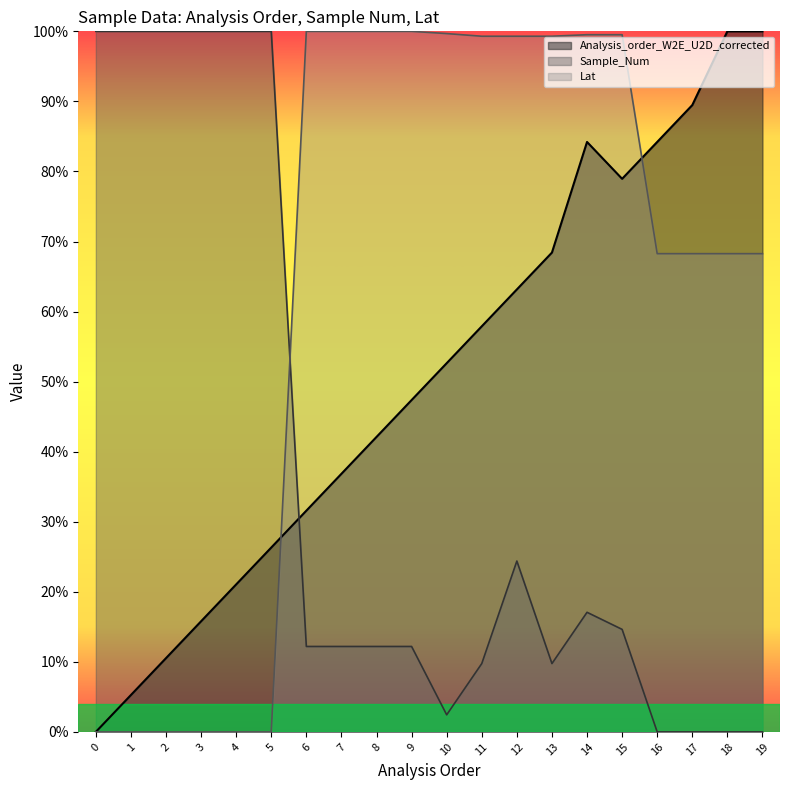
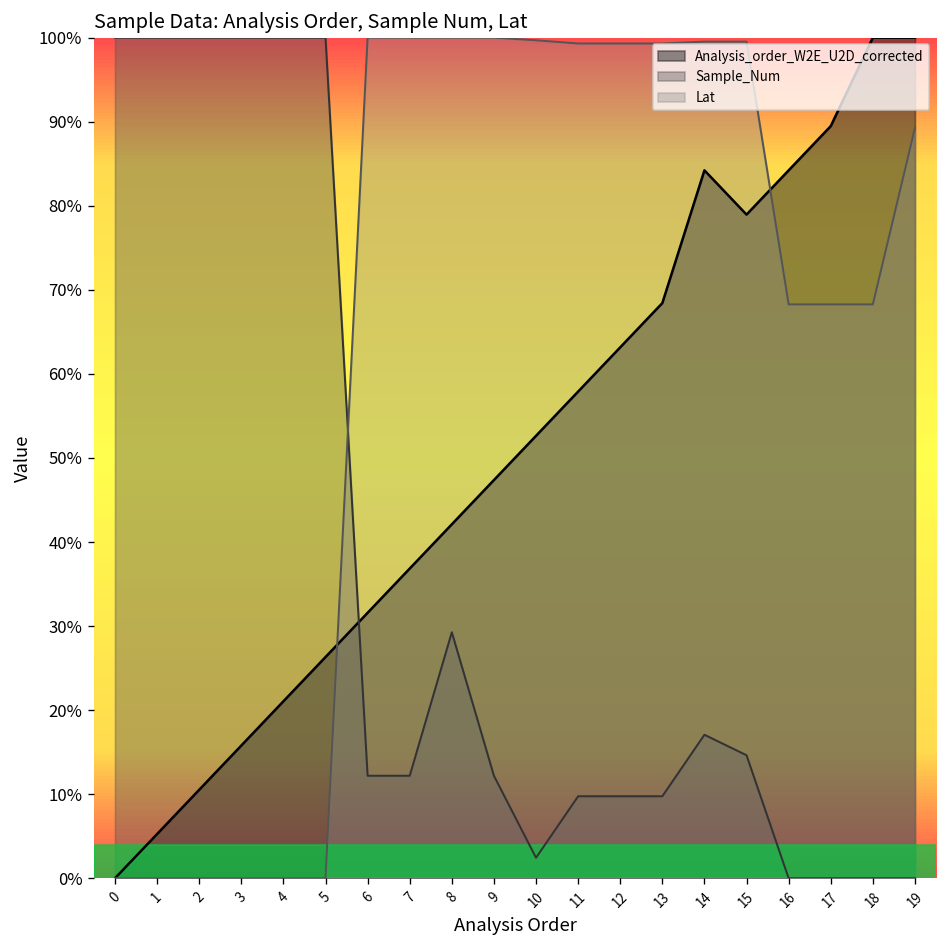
Sample_Num, 8: 12% -> 29%
Sample_Num, 12: 24% -> 10%
Lat, 19: 68% -> 89%
